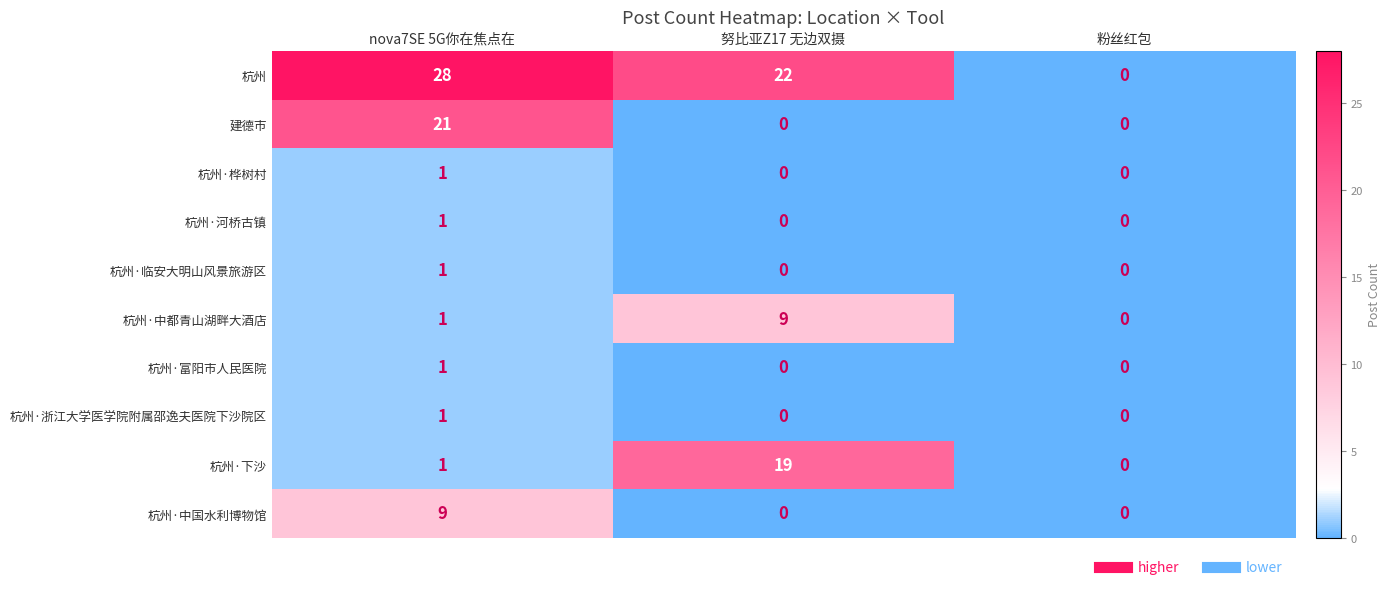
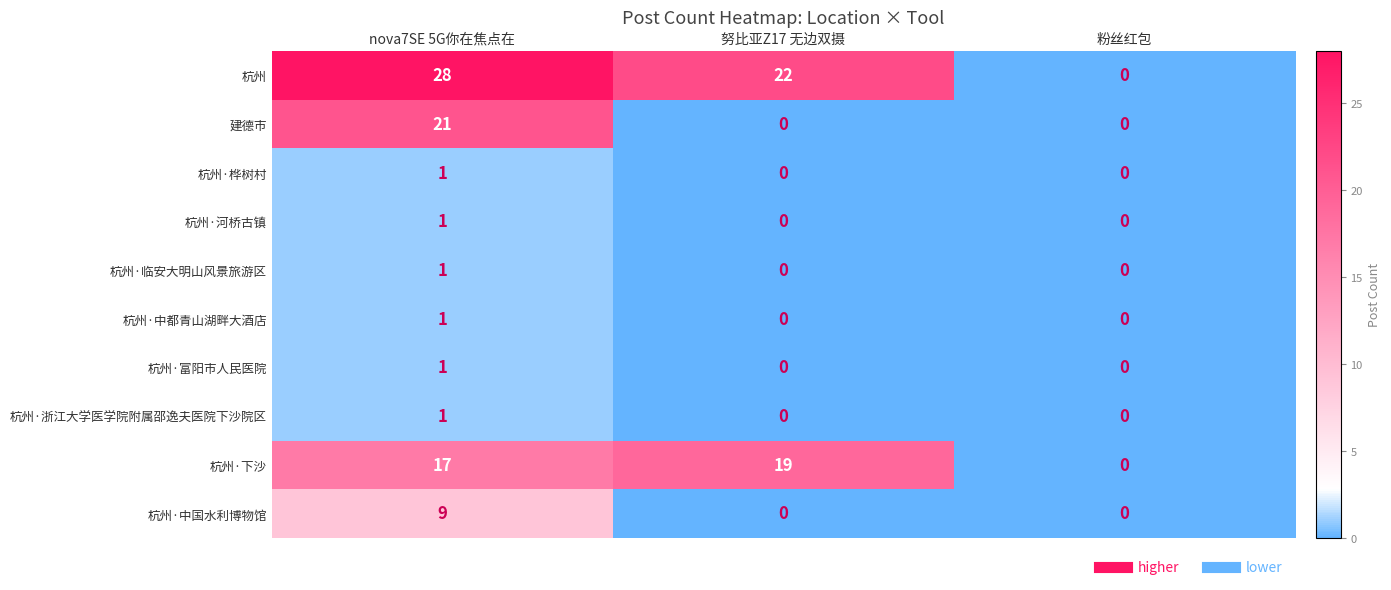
杭州·中都青山湖畔大酒店, 努比亚Z17 无边双摄: 9 -> 0
杭州·下沙, nova7SE 5G你在焦点在: 1 -> 17
